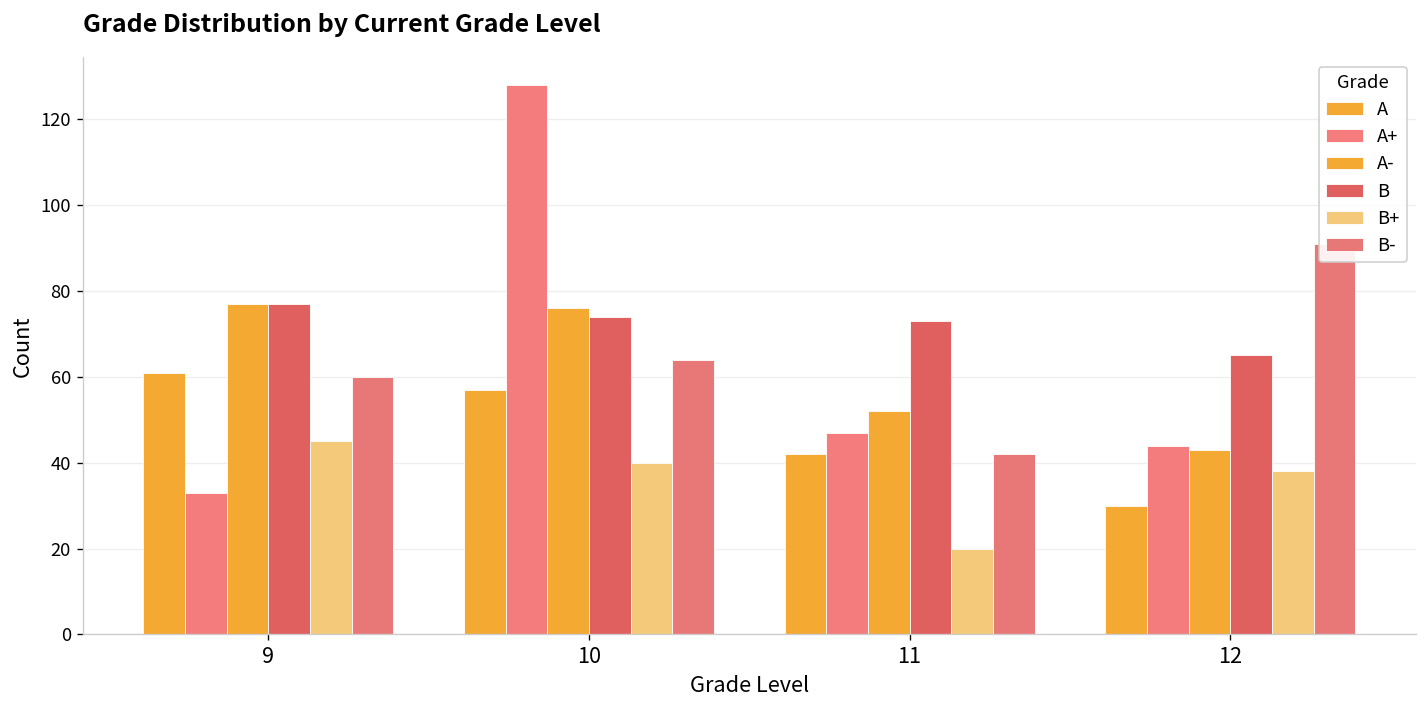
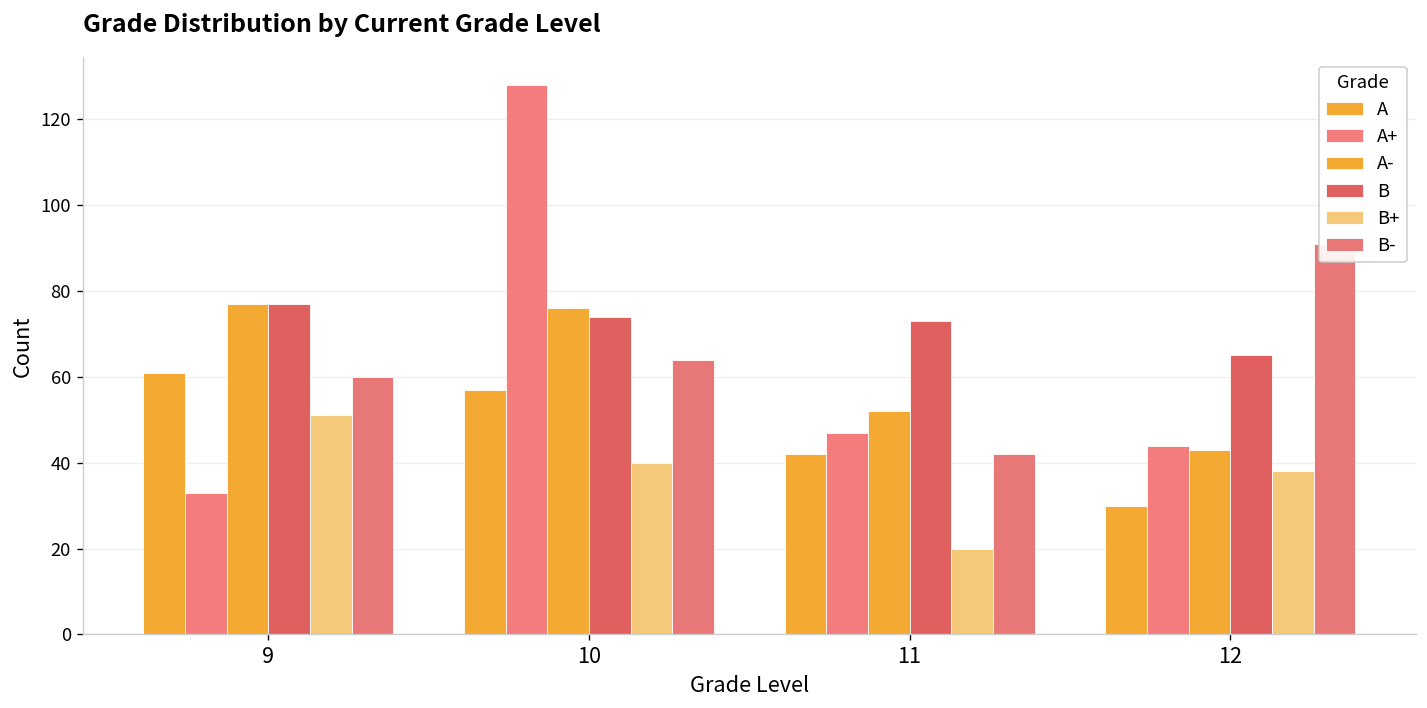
B+, 9: 45 -> 51
